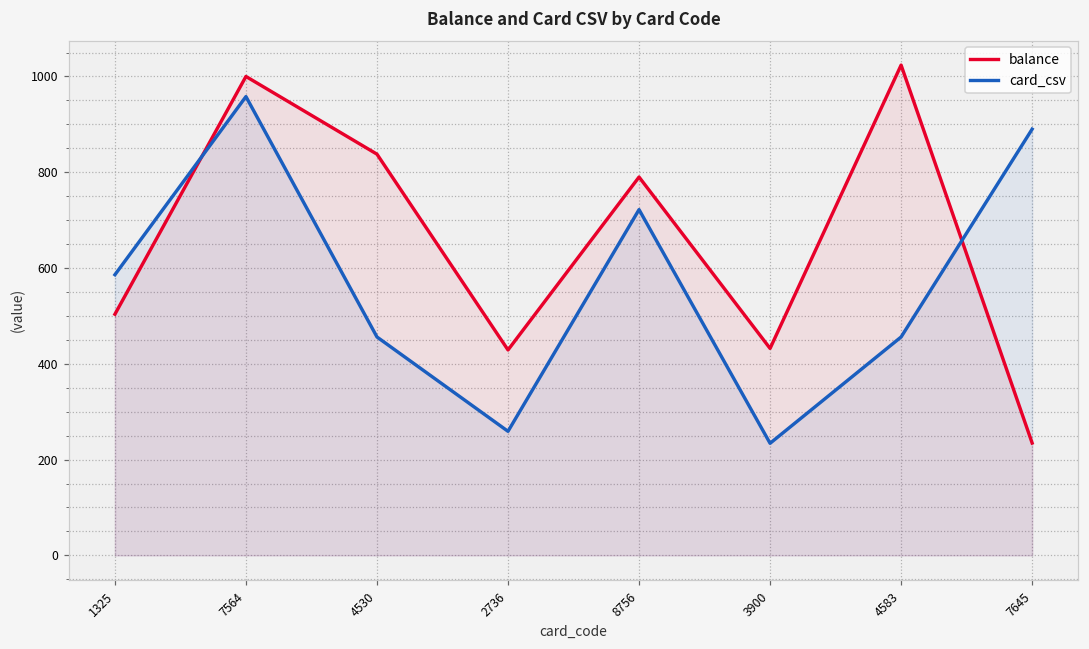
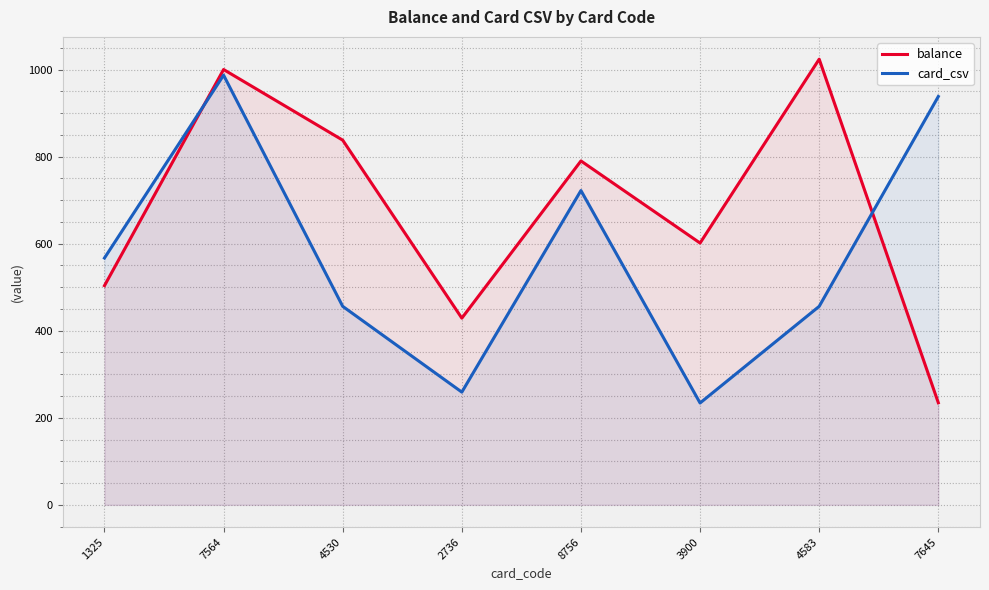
card_csv, 1325: 590 -> 570
card_csv, 7564: 960 -> 990
balance, 3900: 430 -> 600
card_csv, 7645: 890 -> 940
